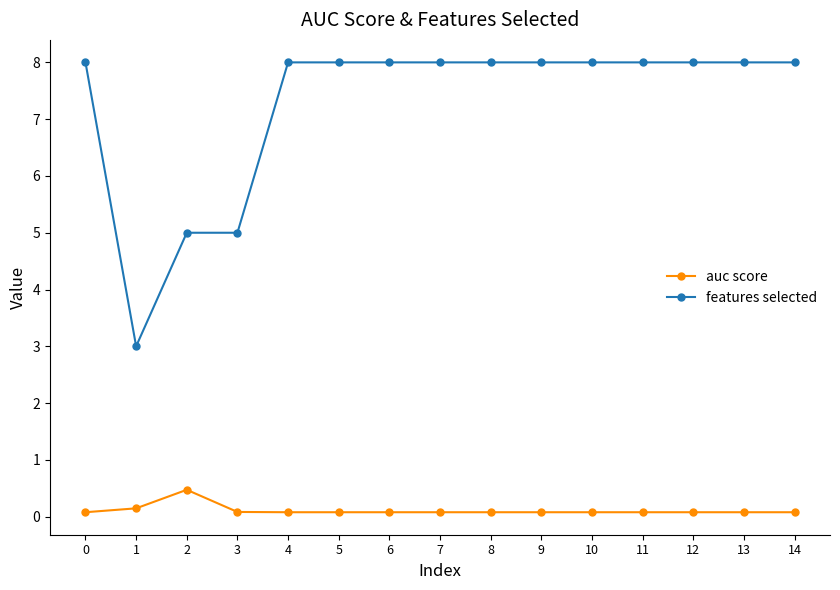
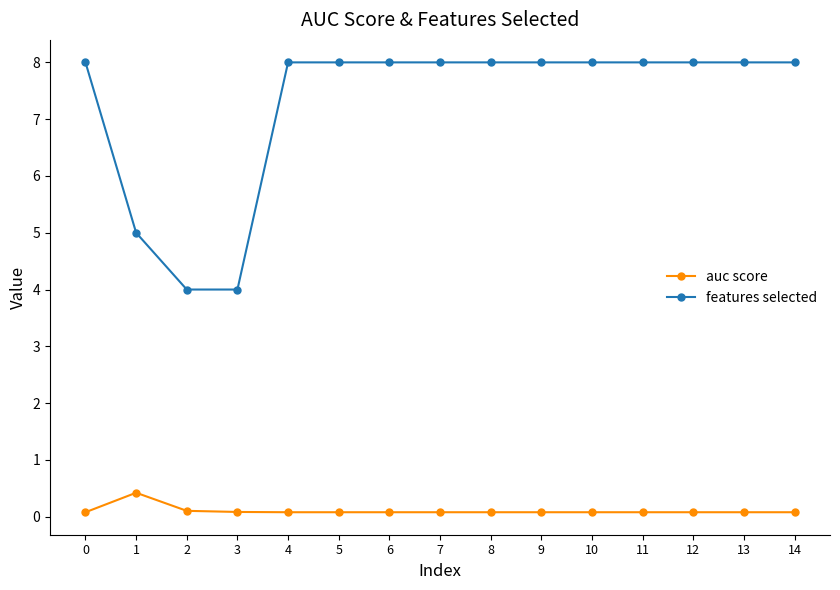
auc score, 1: 0.1 -> 0.4
features selected, 1: 3 -> 5
auc score, 2: 0.5 -> 0.1
features selected, 2: 5 -> 4
features selected, 3: 5 -> 4
